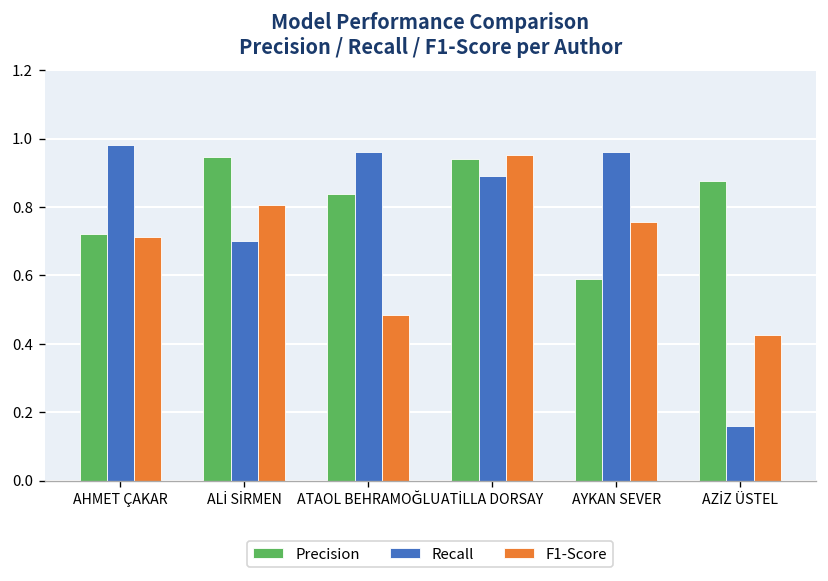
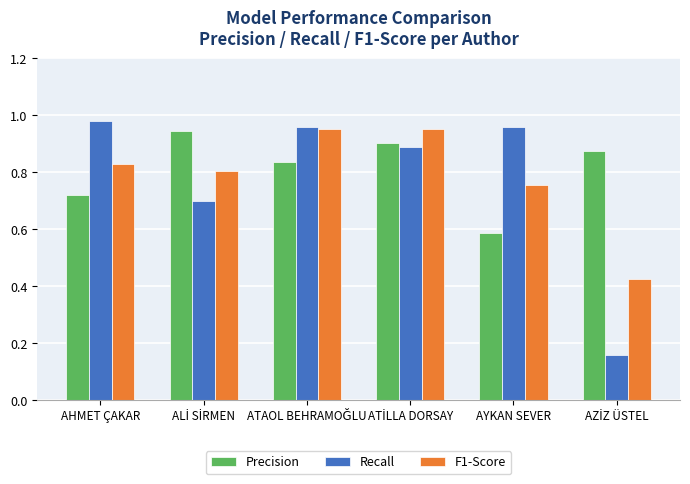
F1-Score, AHMET ÇAKAR: 0.71 -> 0.83
F1-Score, ATAOL BEHRAMOĞLU: 0.48 -> 0.95
Precision, ATİLLA DORSAY: 0.94 -> 0.90
